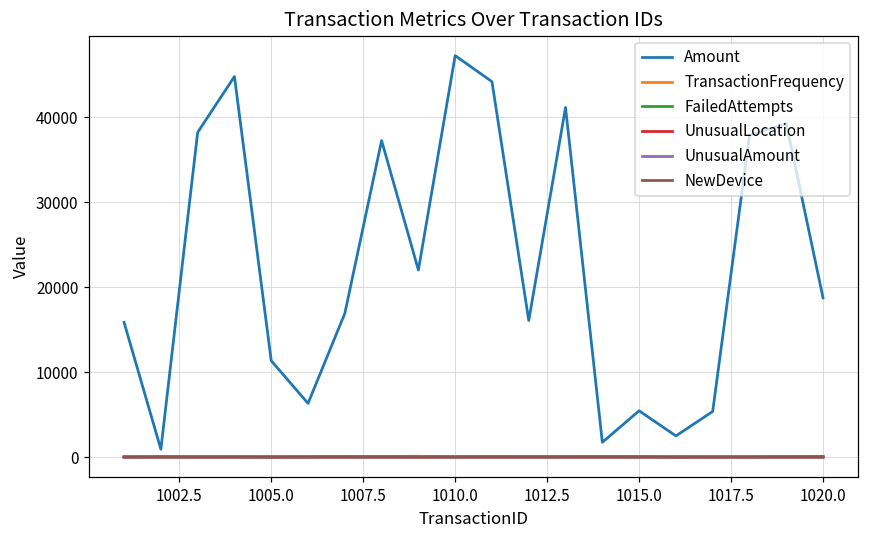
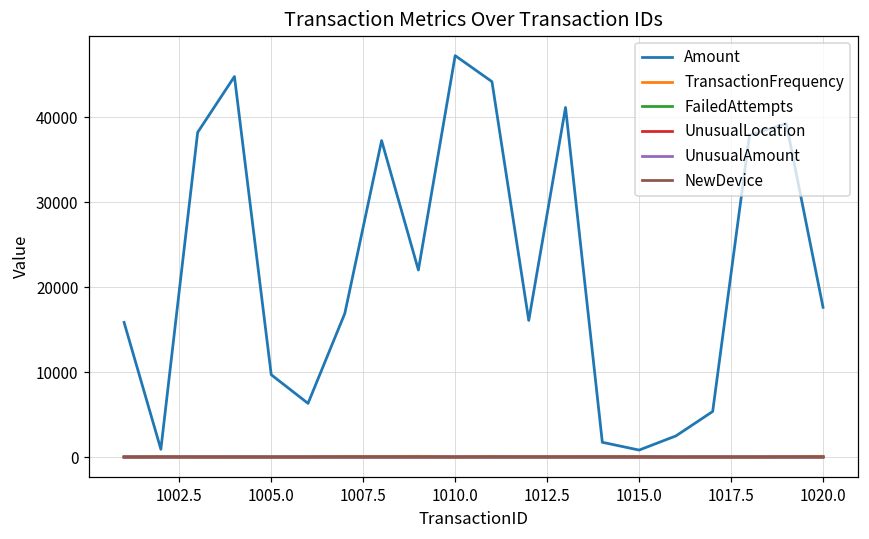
Amount, 1005.0: 11000 -> 10000
Amount, 1015.0: 5000 -> 1000
Amount, 1020.0: 19000 -> 18000
